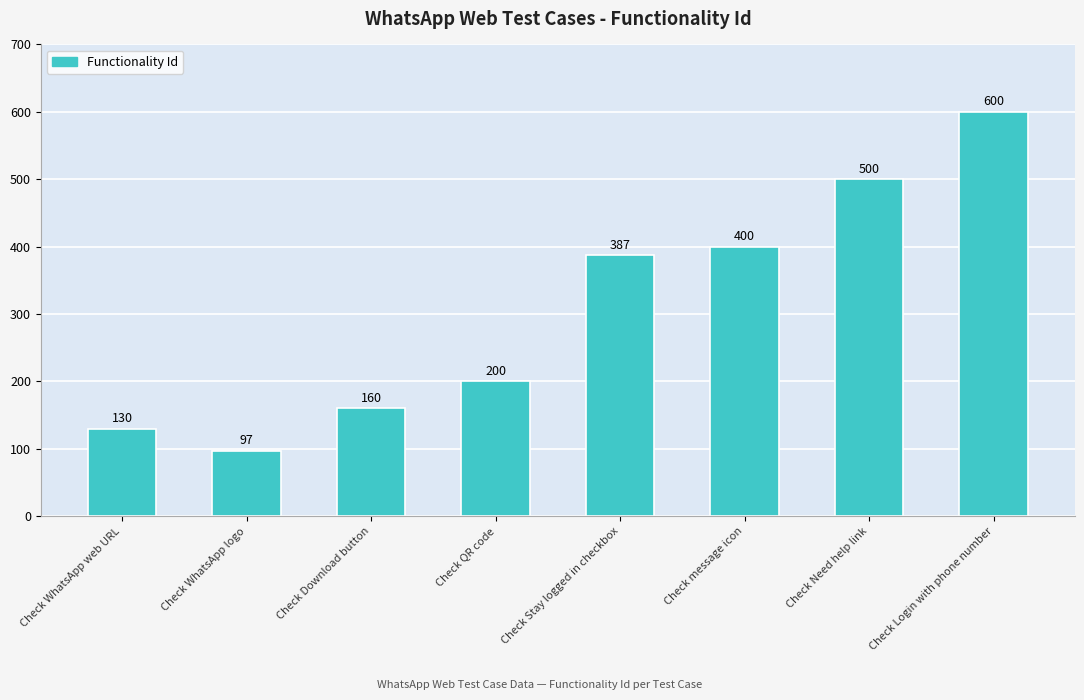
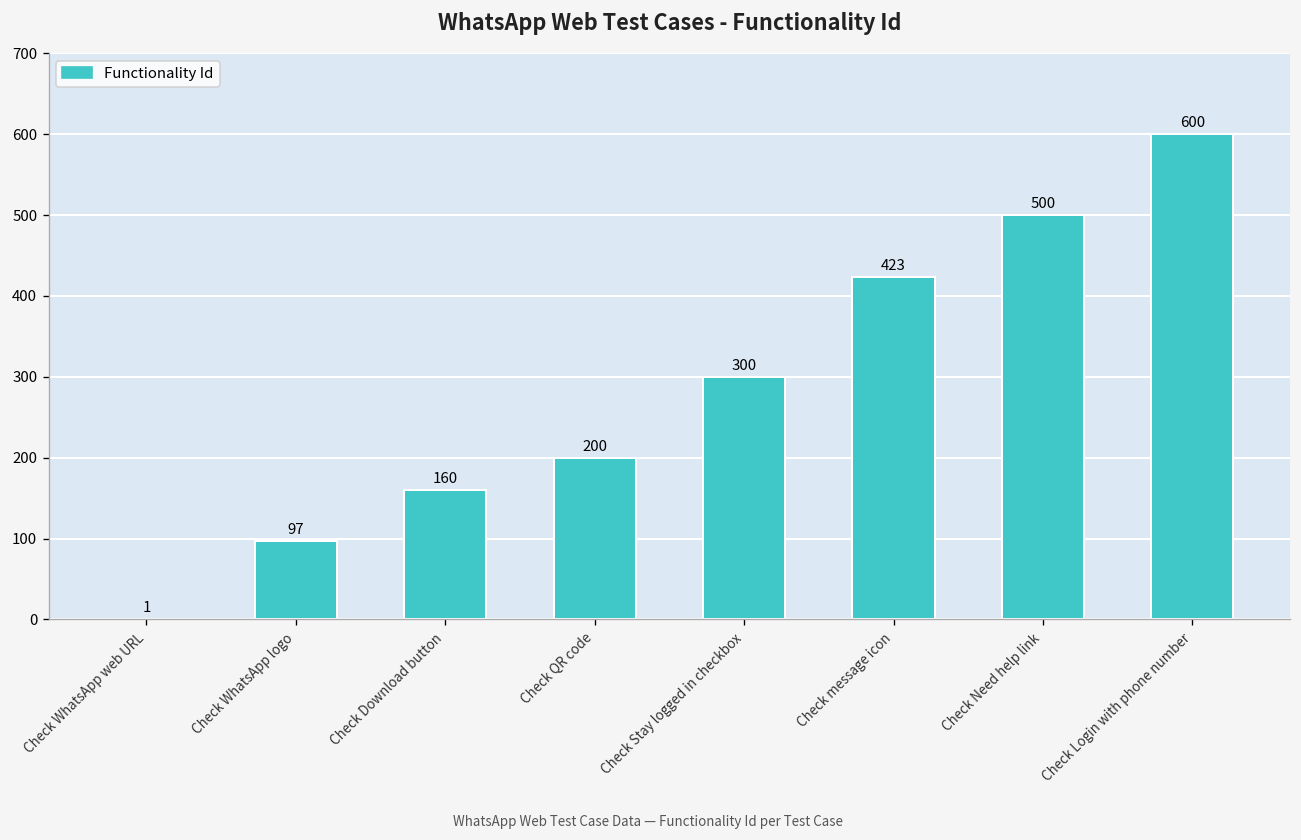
Check WhatsApp web URL: 130 -> 1
Check Stay logged in checkbox: 387 -> 300
Check message icon: 400 -> 423
